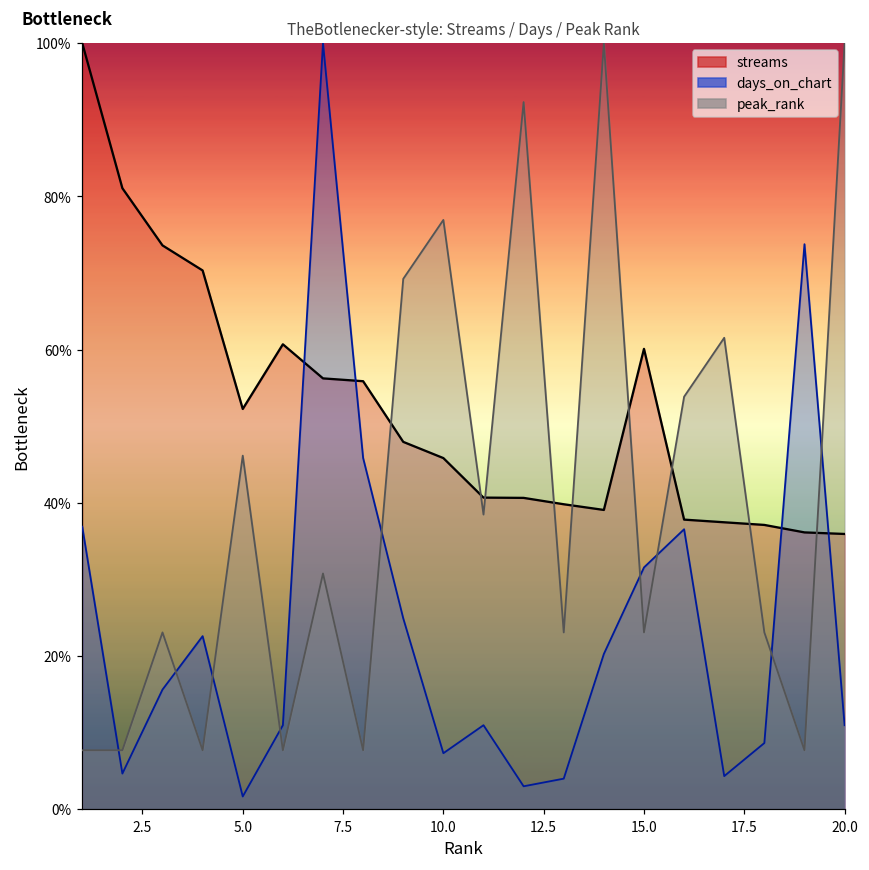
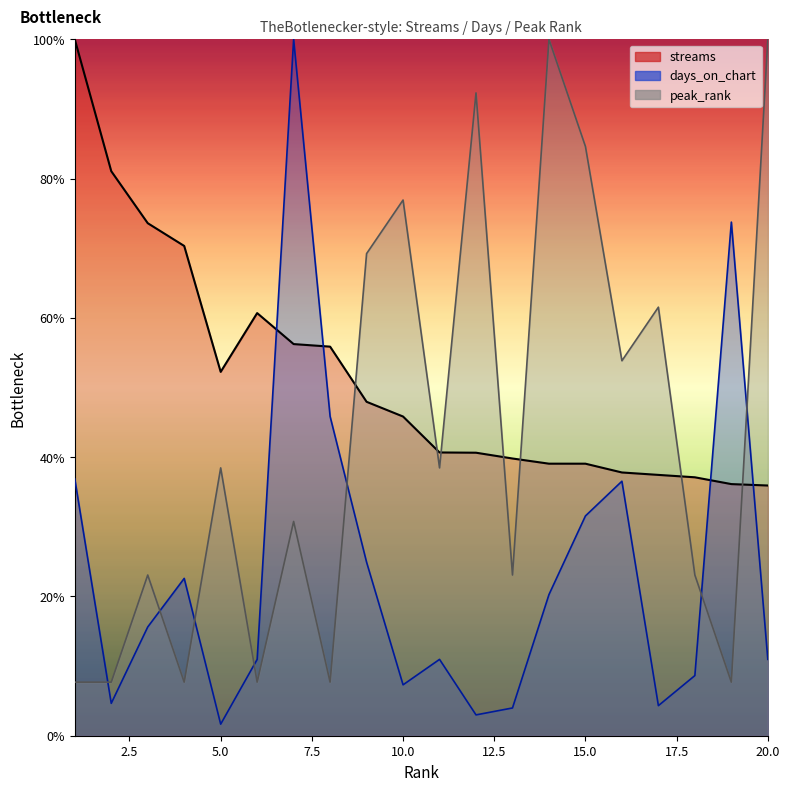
peak_rank, 5.0: 46% -> 38%
streams, 15.0: 60% -> 39%
peak_rank, 15.0: 23% -> 85%
